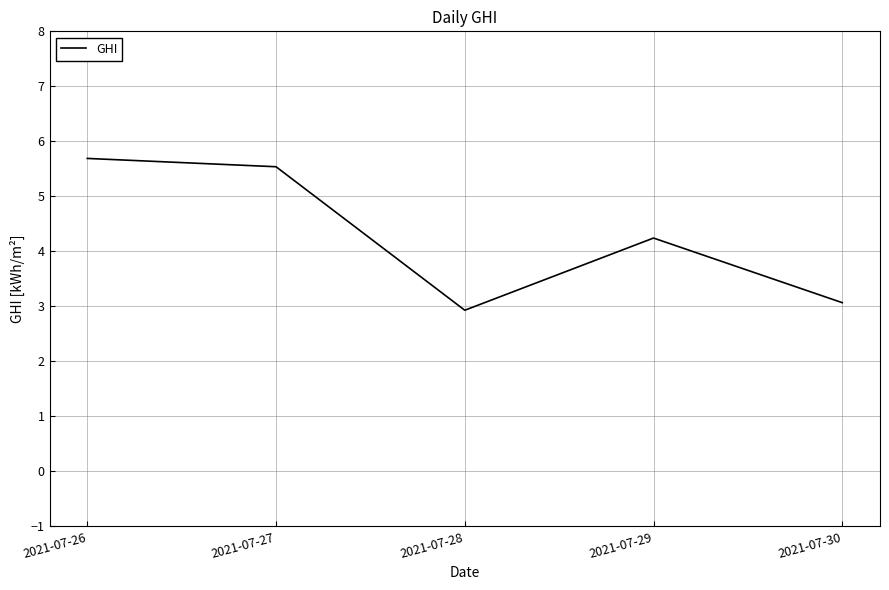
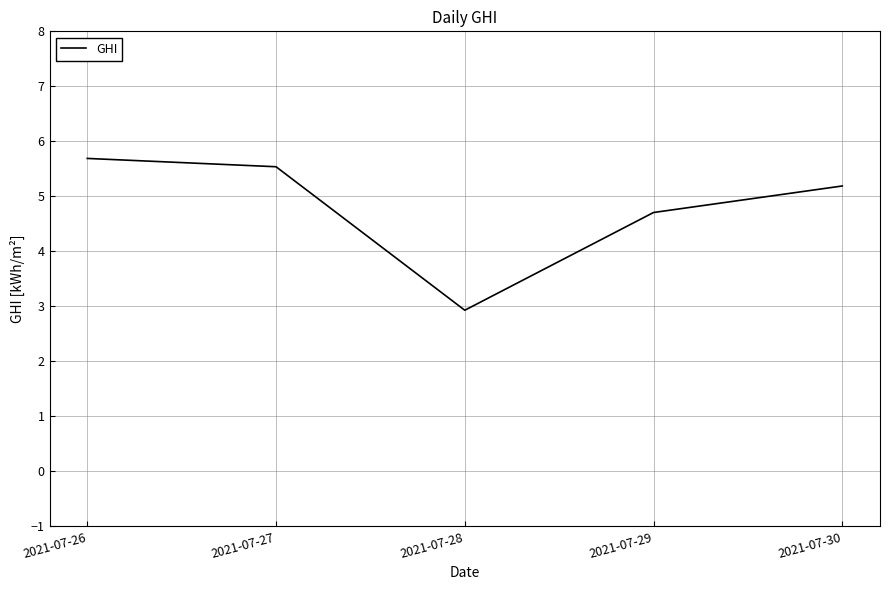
2021-07-29: 4.2 -> 4.7
2021-07-30: 3.1 -> 5.2
